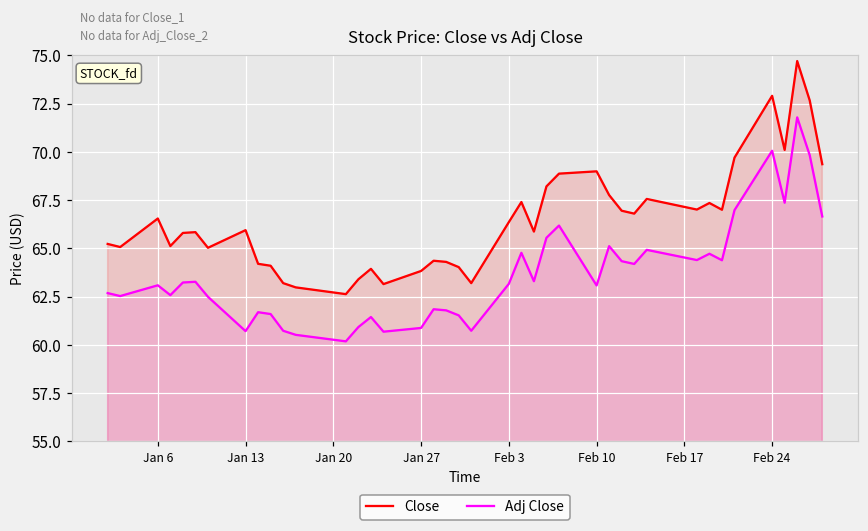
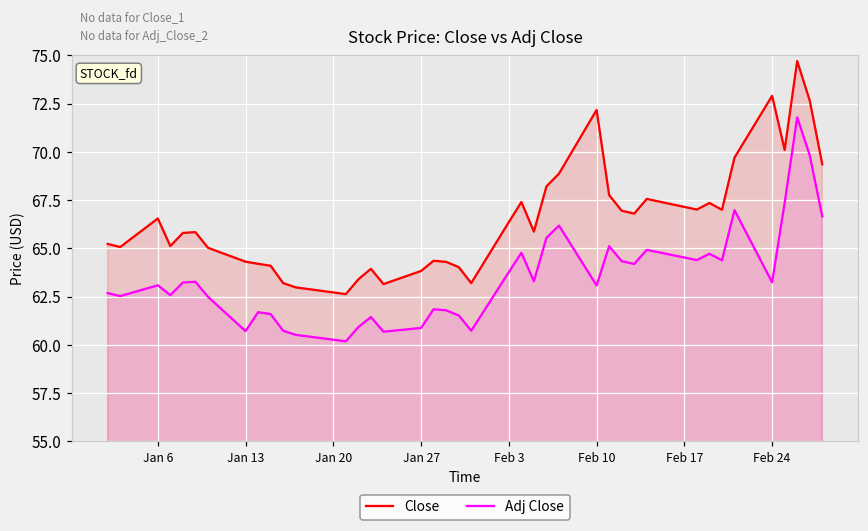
Close, Jan 13: 65.9 -> 64.3
Adj Close, Feb 3: 63.2 -> 63.8
Close, Feb 10: 69.0 -> 72.2
Adj Close, Feb 24: 70.1 -> 63.2
